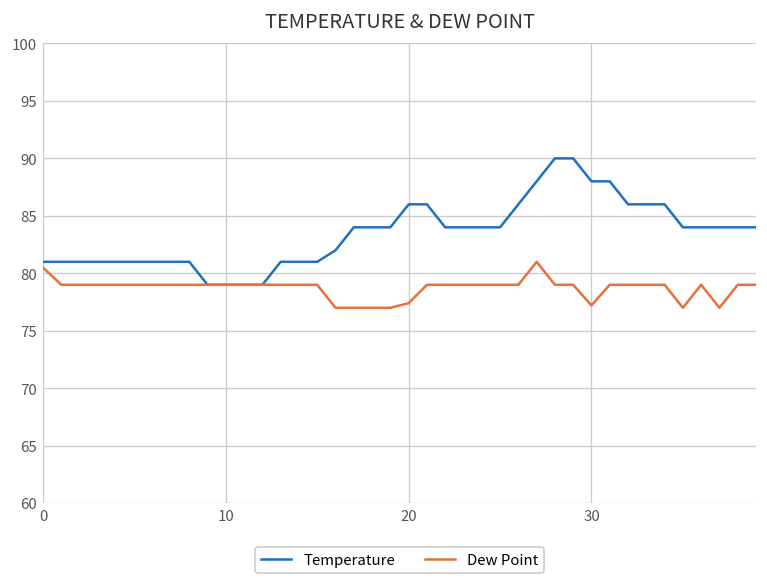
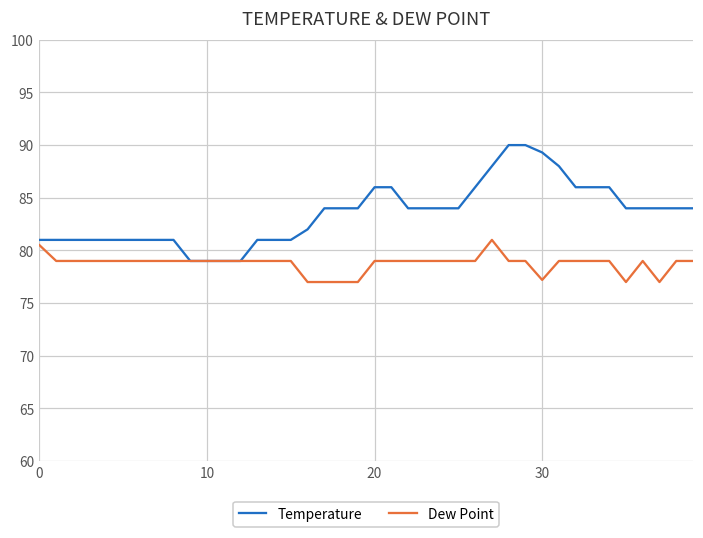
Dew Point, 20: 77 -> 79
Temperature, 30: 88 -> 89
